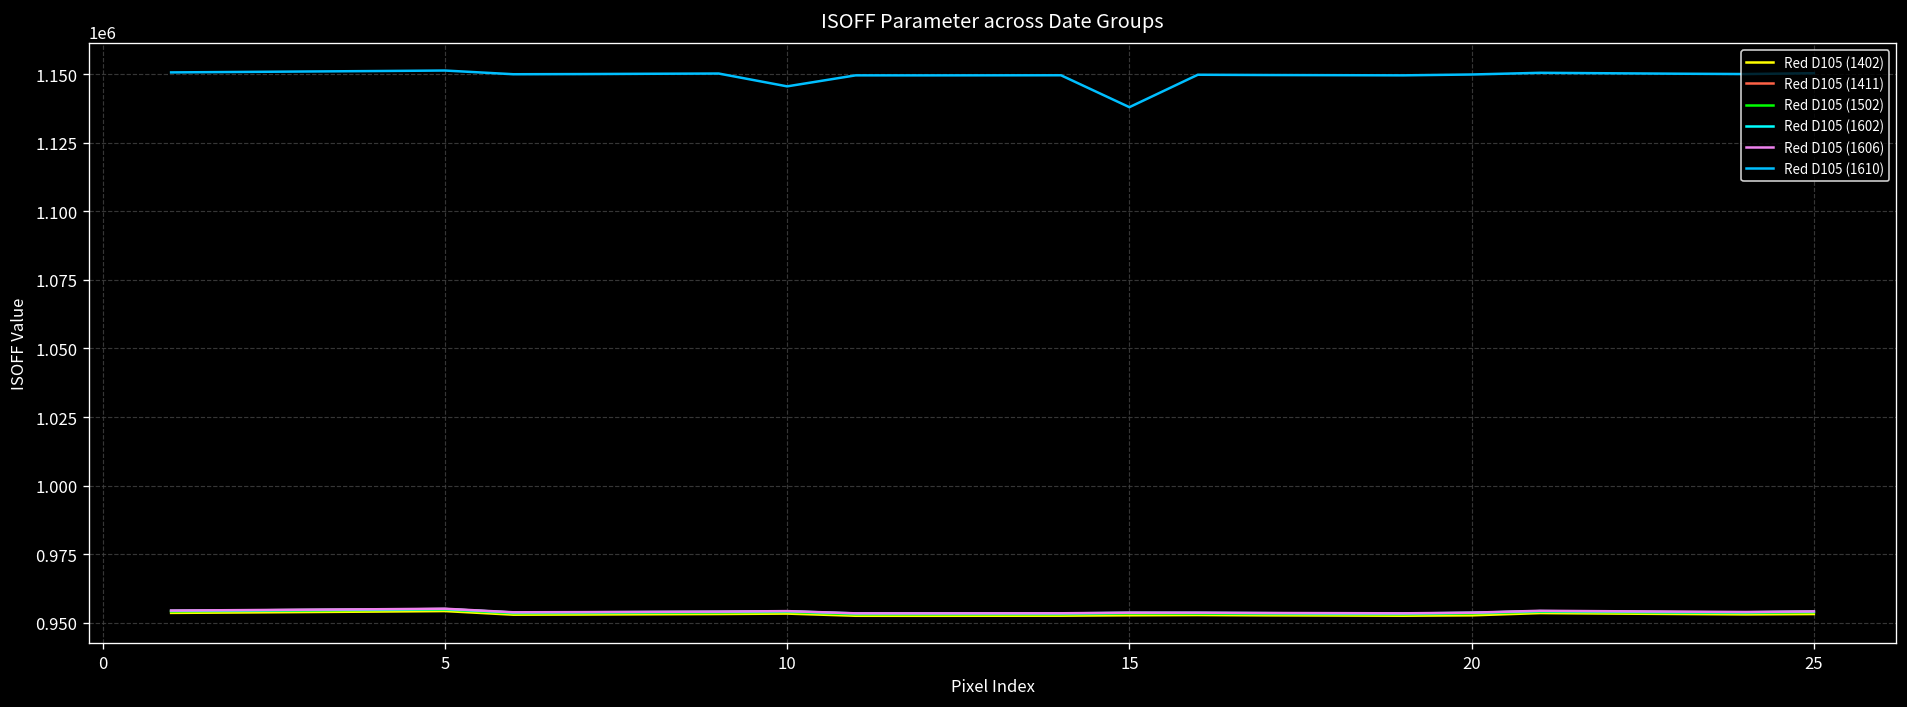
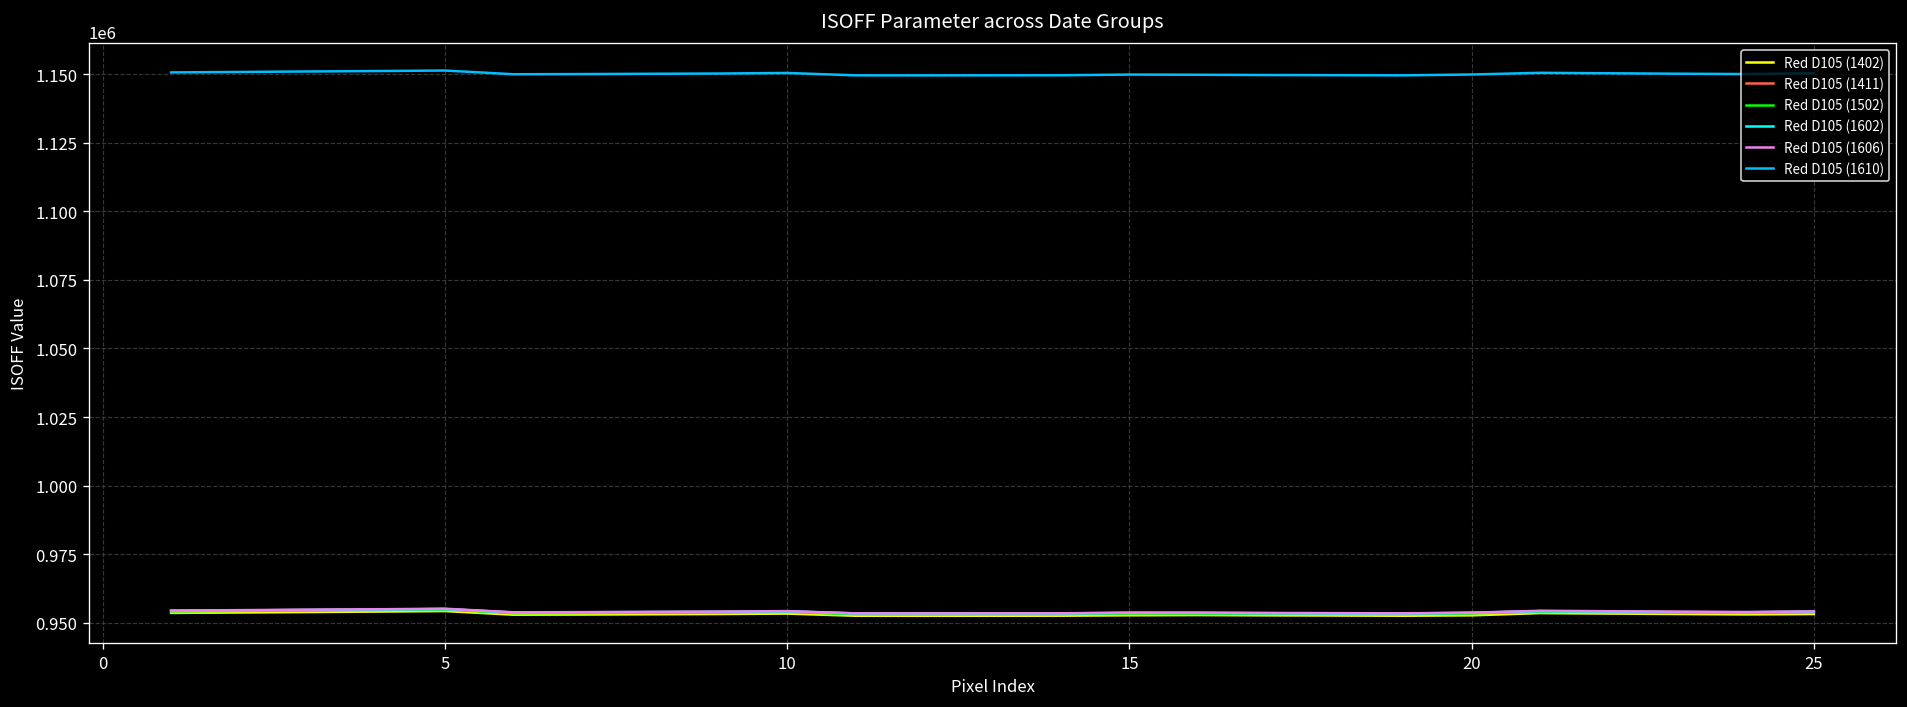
Red D105 (1610), 10: 1146000 -> 1150000
Red D105 (1610), 15: 1138000 -> 1150000
